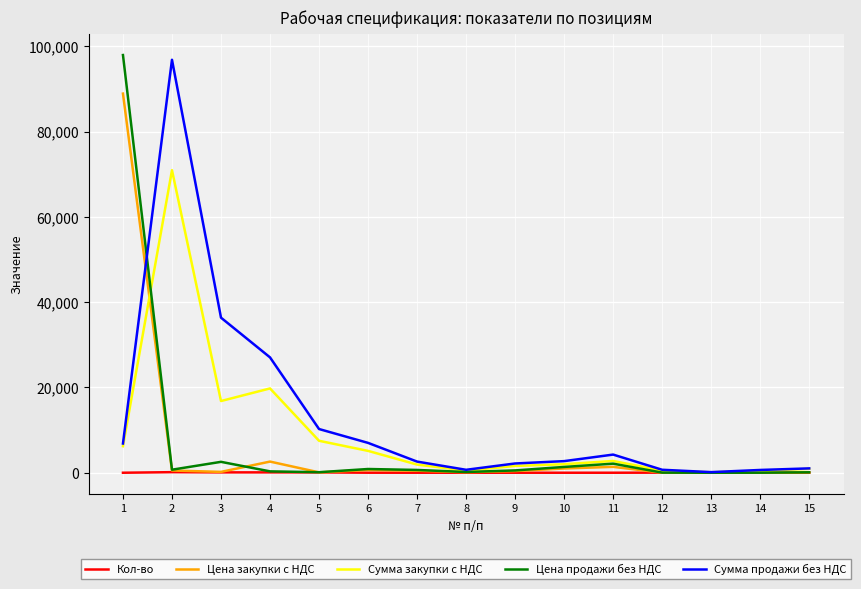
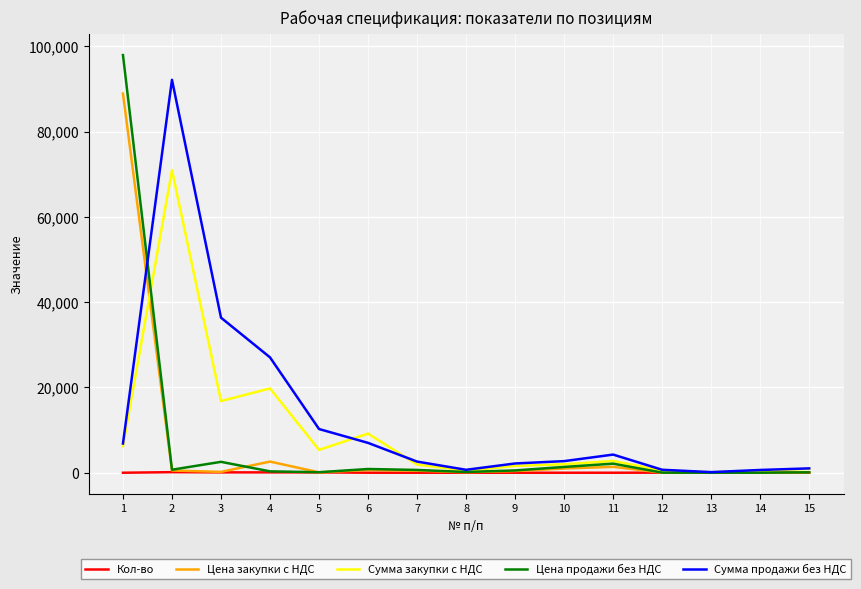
Сумма продажи без НДС, 2: 97,000 -> 92,000
Сумма закупки с НДС, 5: 7,000 -> 5,000
Сумма закупки с НДС, 6: 5,000 -> 9,000
